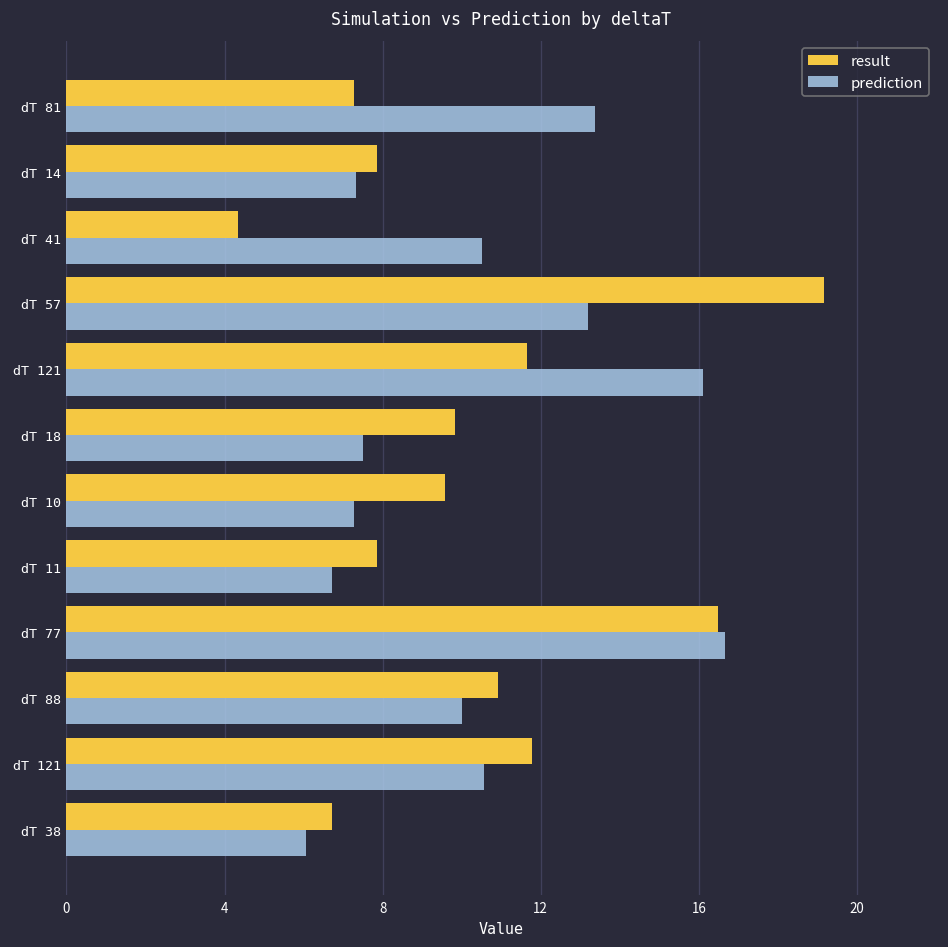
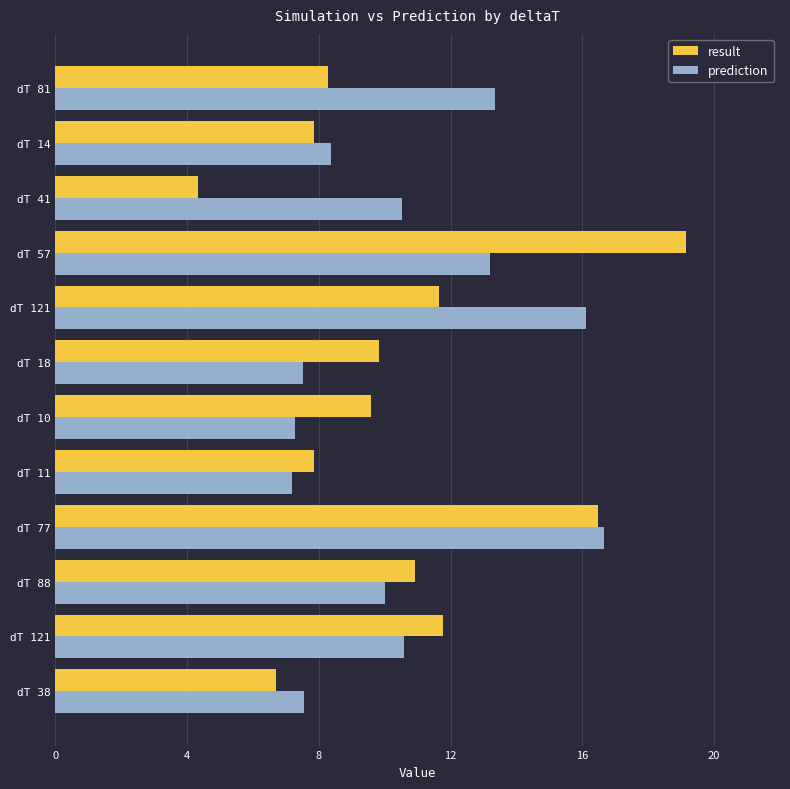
result, dT 81: 7.3 -> 8.3
prediction, dT 14: 7.3 -> 8.4
prediction, dT 11: 6.7 -> 7.2
prediction, dT 38: 6.1 -> 7.6
